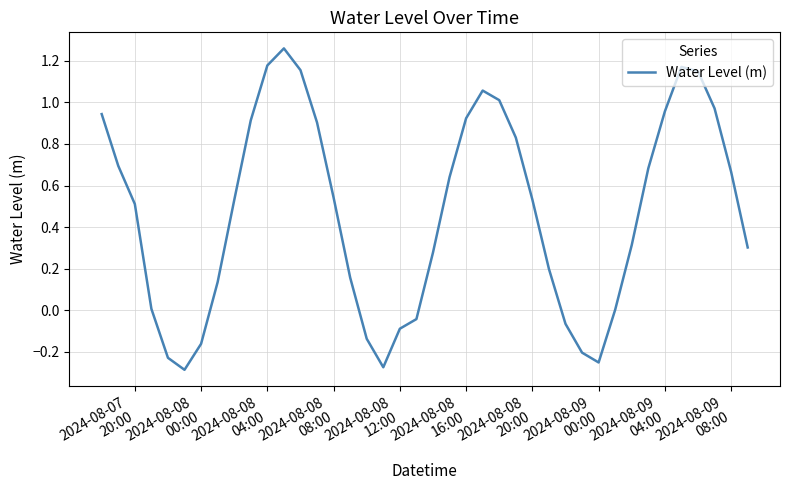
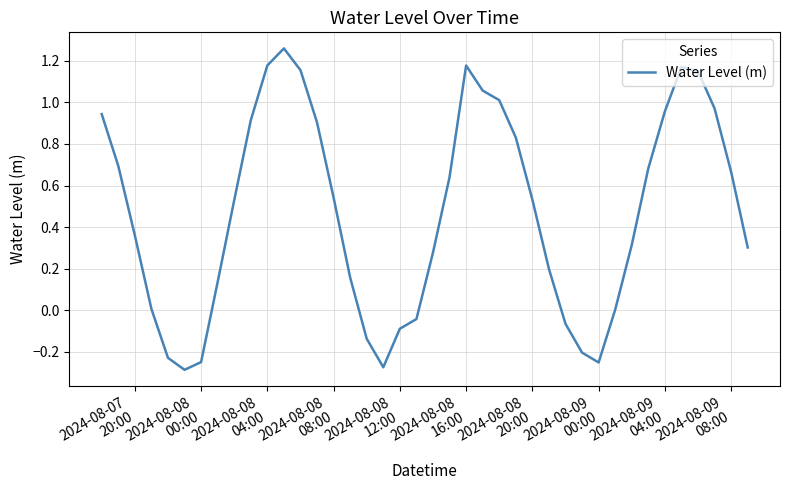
2024-08-07 20:00: 0.51 -> 0.36
2024-08-08 00:00: -0.16 -> -0.25
2024-08-08 16:00: 0.92 -> 1.18
